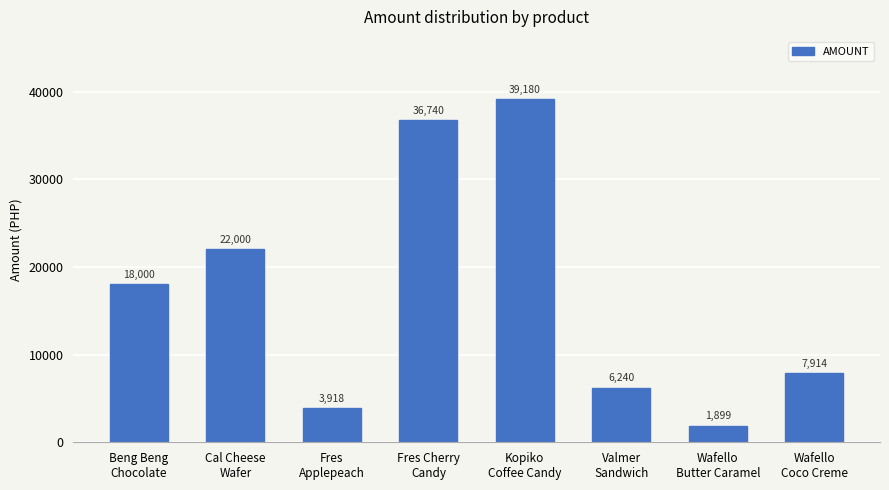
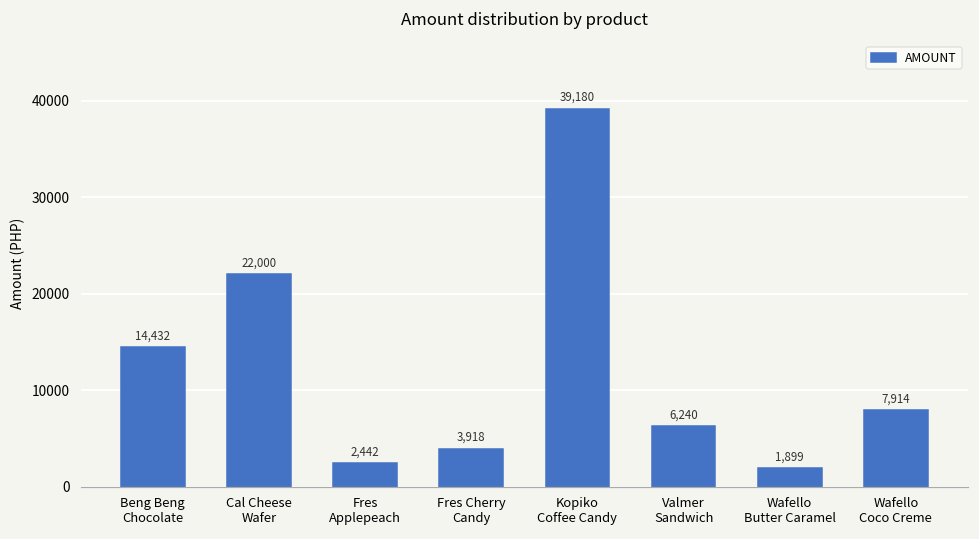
Beng Beng Chocolate: 18,000 -> 14,432
Fres Applepeach: 3,918 -> 2,442
Fres Cherry Candy: 36,740 -> 3,918
